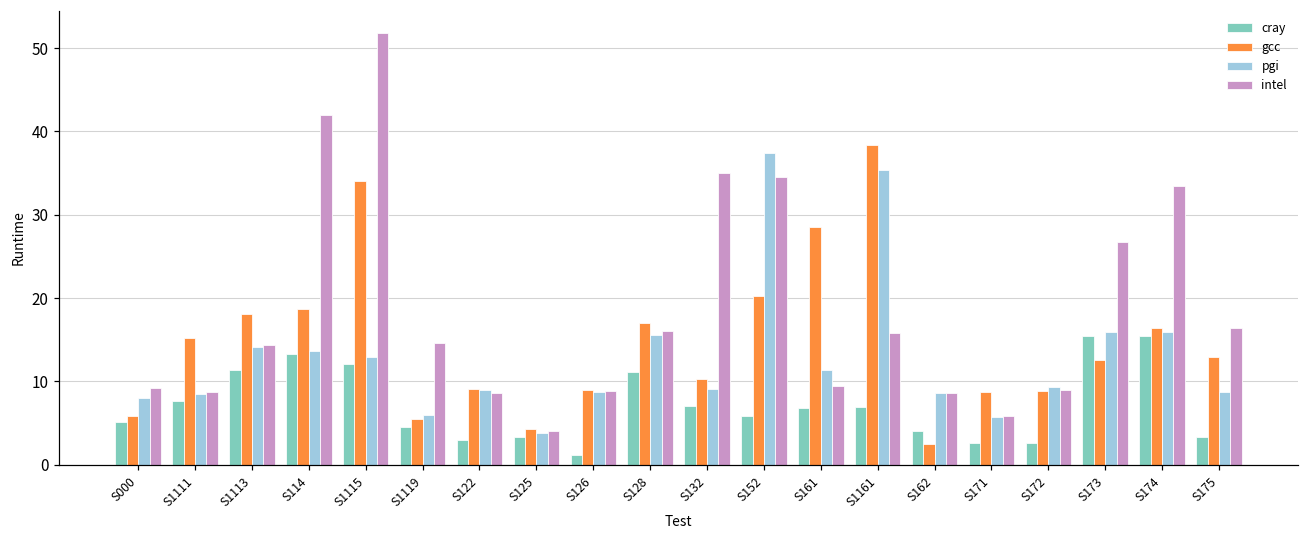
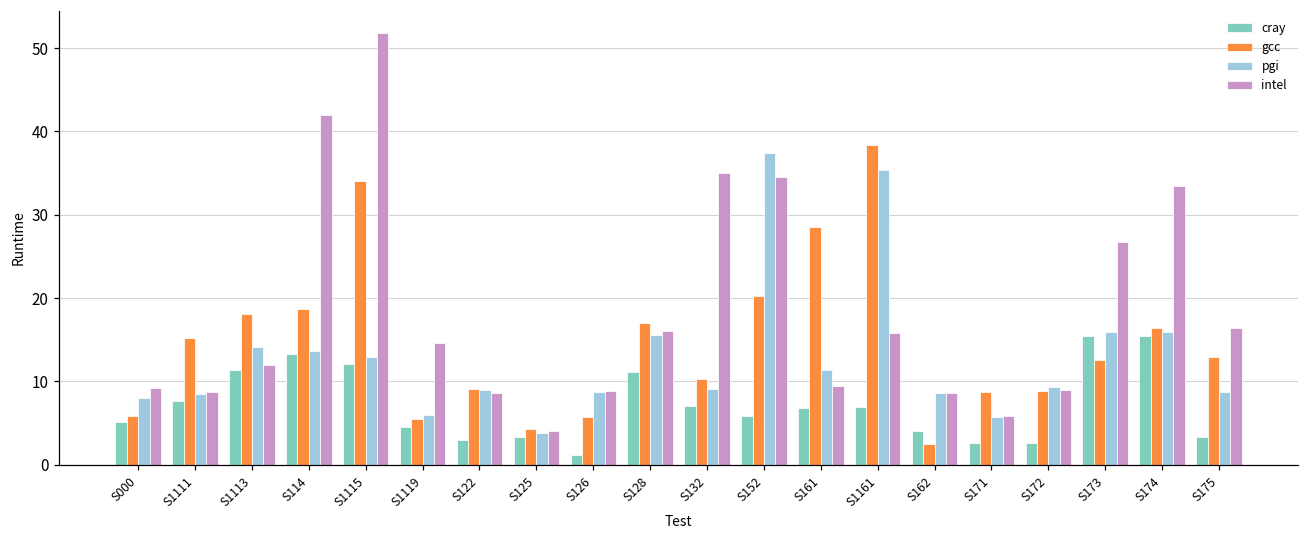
intel, S1113: 14 -> 12
gcc, S126: 9 -> 6
